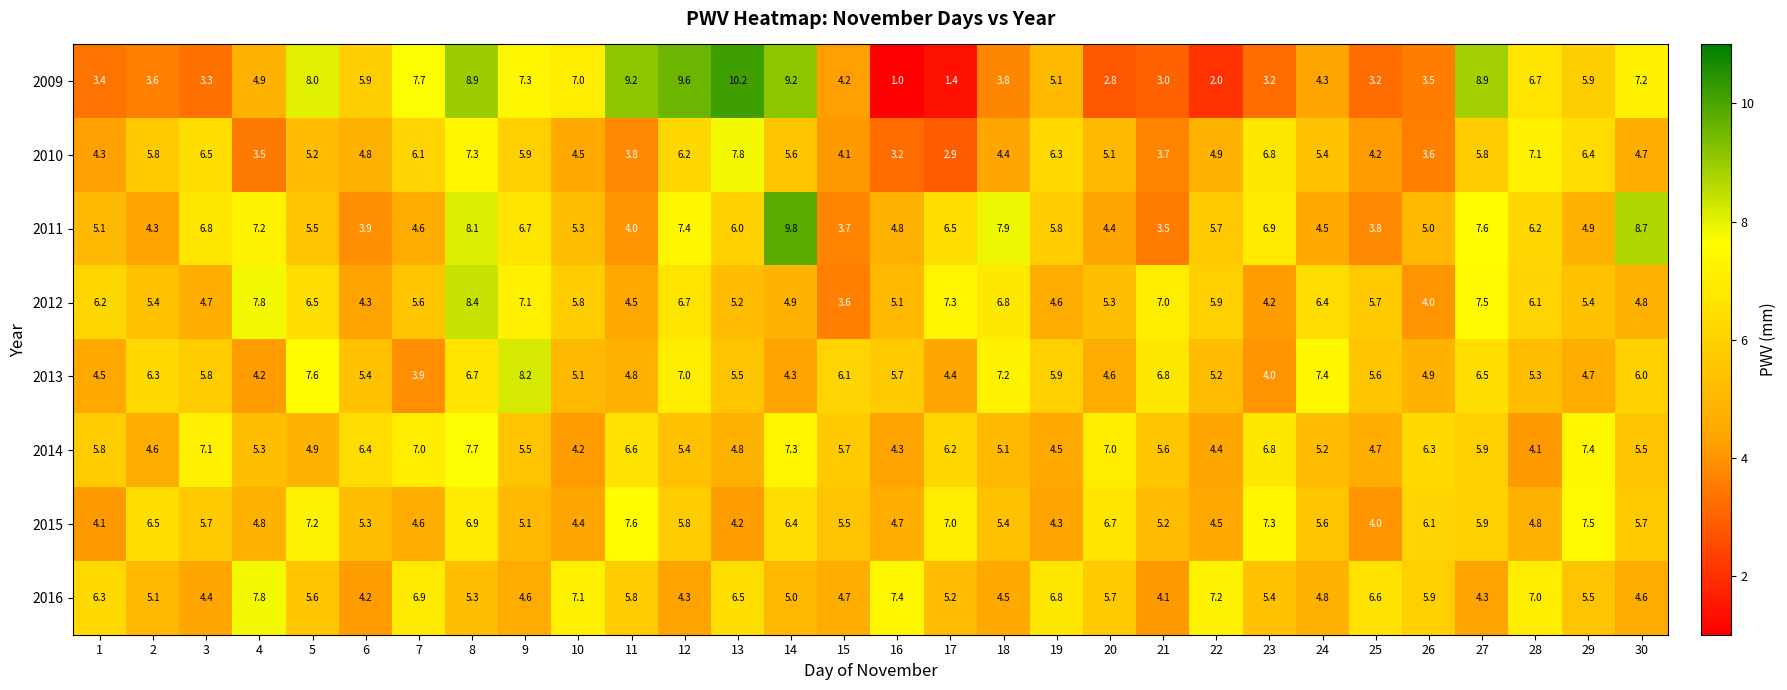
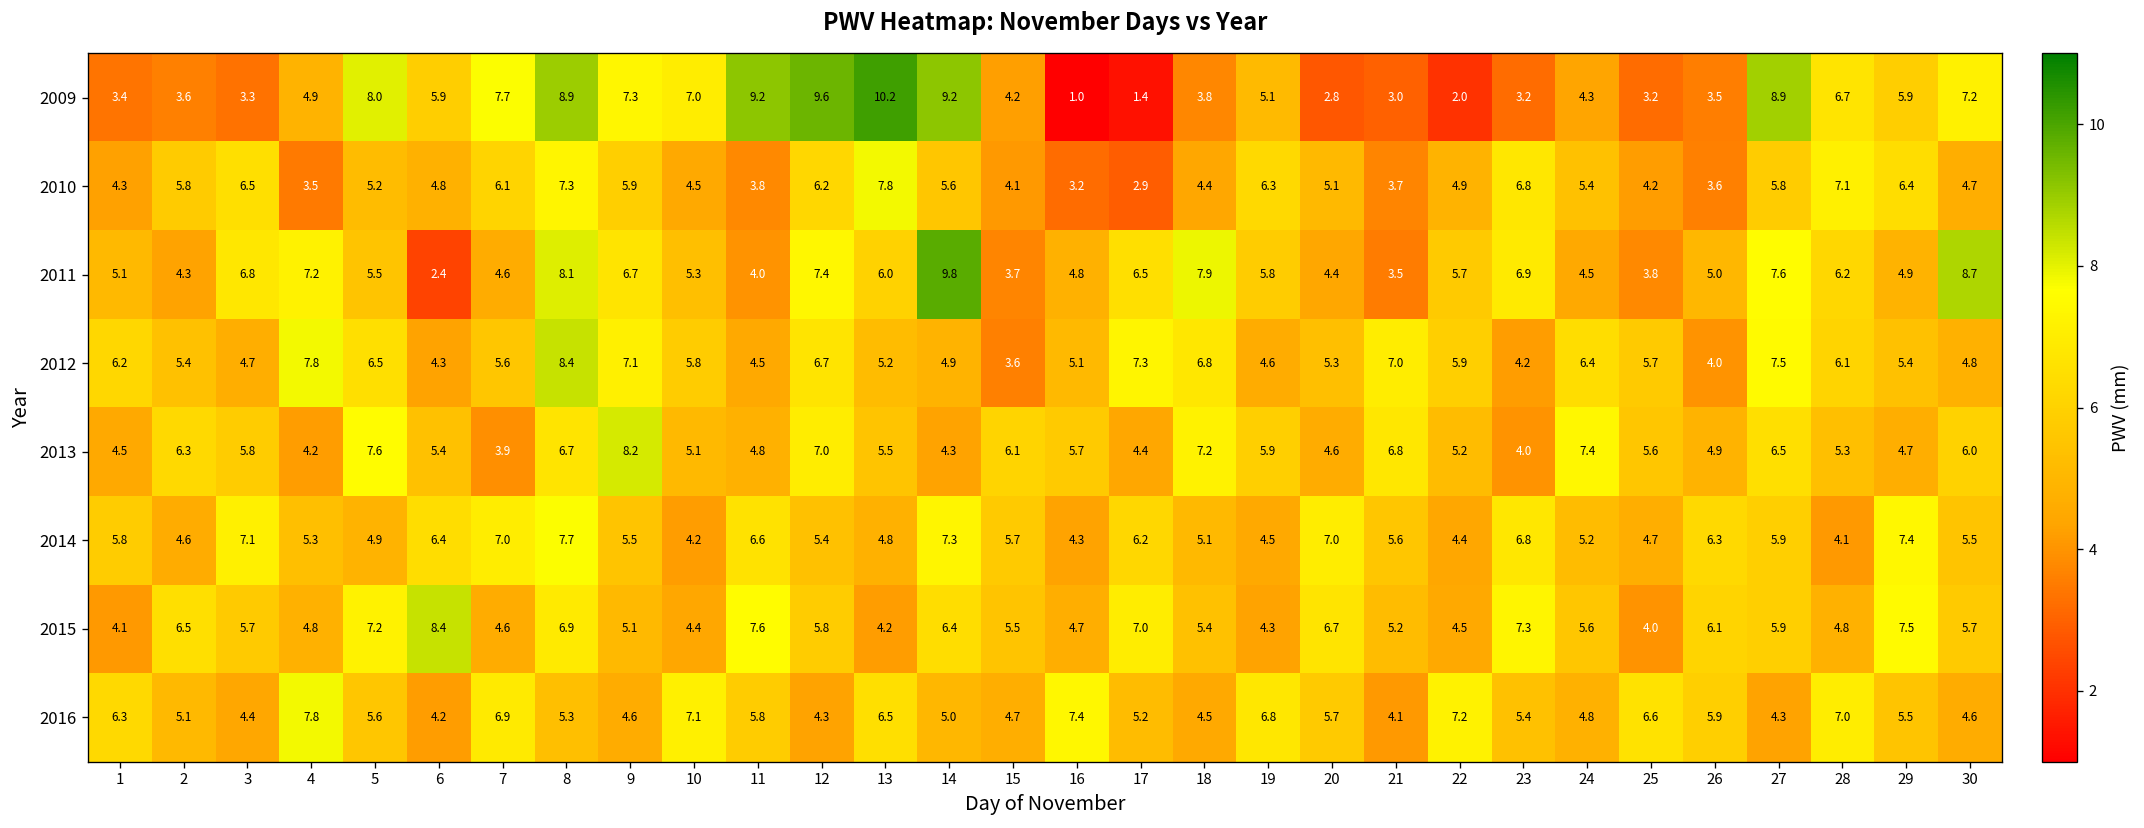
2011, 6: 3.9 -> 2.4
2015, 6: 5.3 -> 8.4
